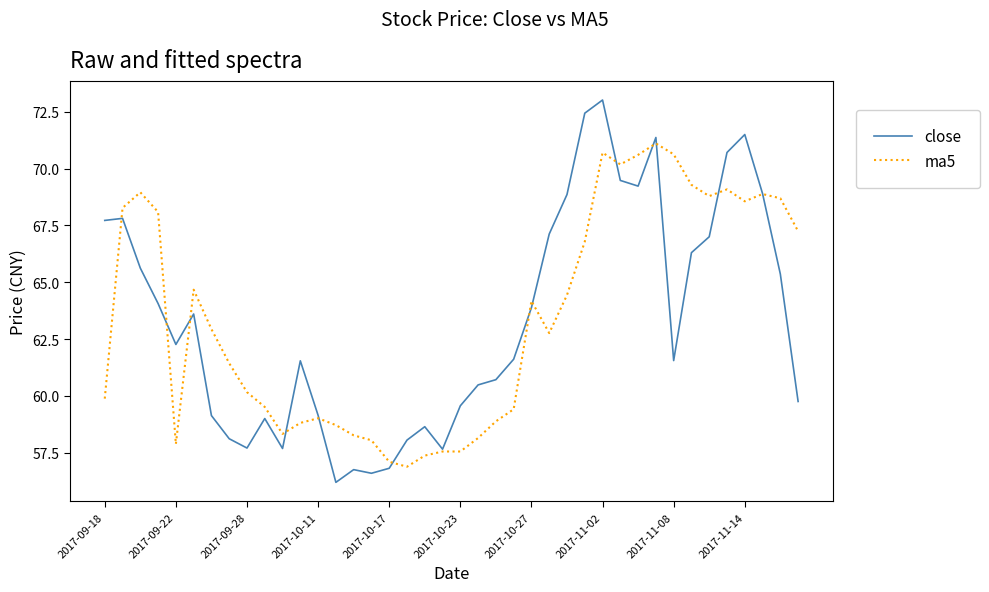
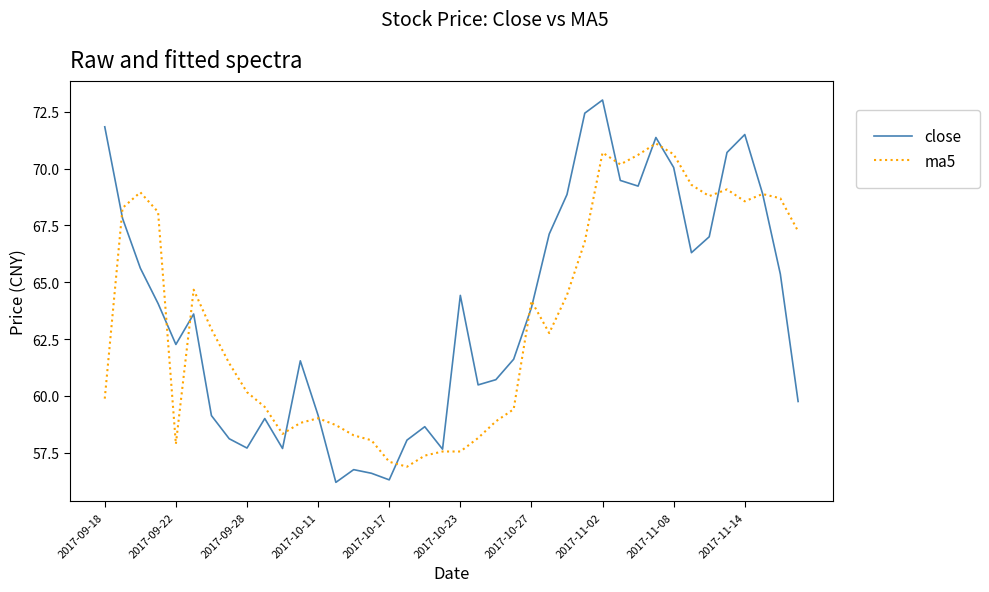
close, 2017-09-18: 67.7 -> 71.8
close, 2017-10-17: 56.8 -> 56.3
close, 2017-10-23: 59.6 -> 64.4
close, 2017-11-08: 61.6 -> 70.1
